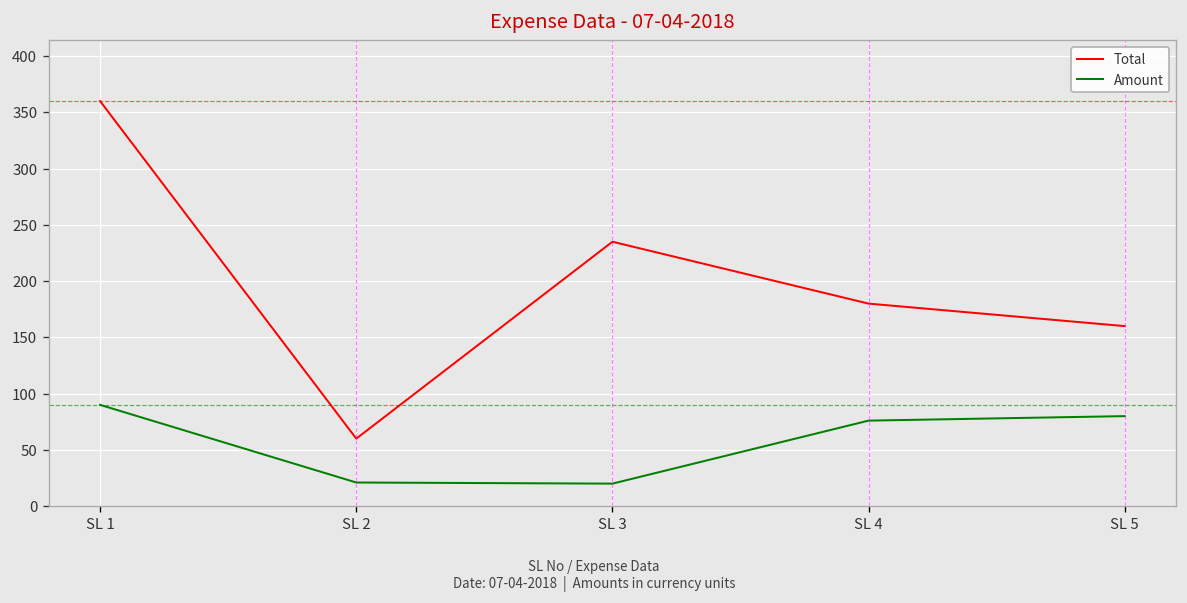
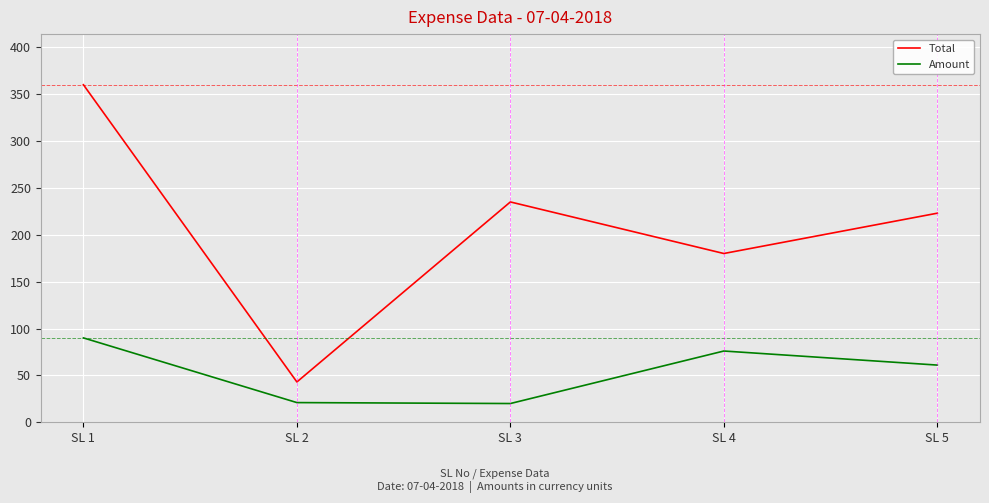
Total, SL 2: 60 -> 40
Total, SL 5: 160 -> 220
Amount, SL 5: 80 -> 60
